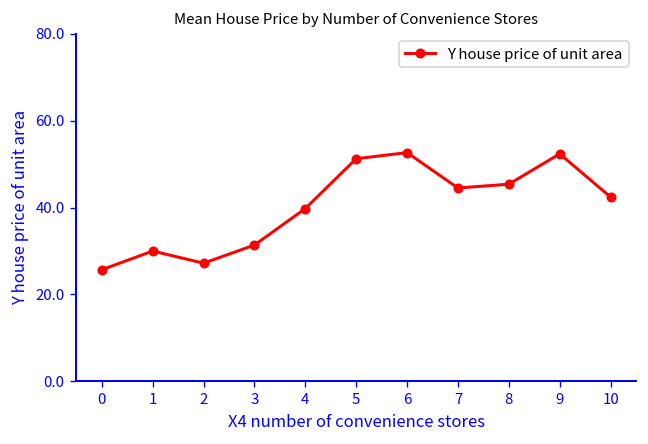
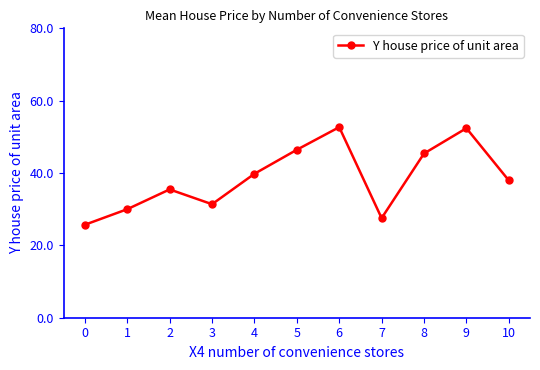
2: 27 -> 35
5: 51 -> 46
7: 45 -> 28
10: 42 -> 38
